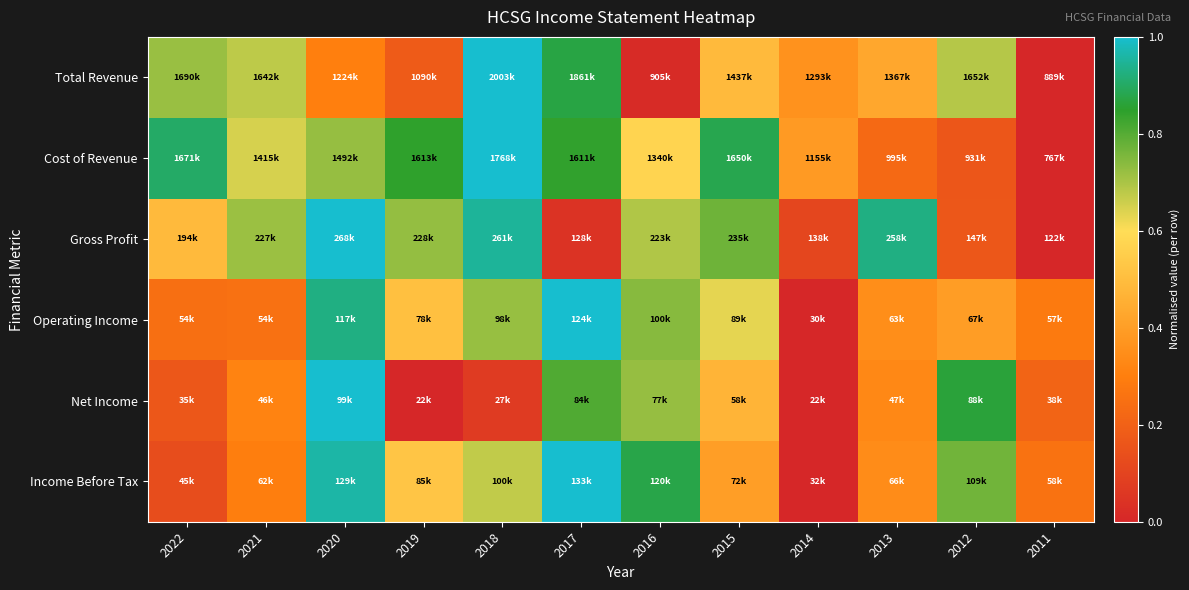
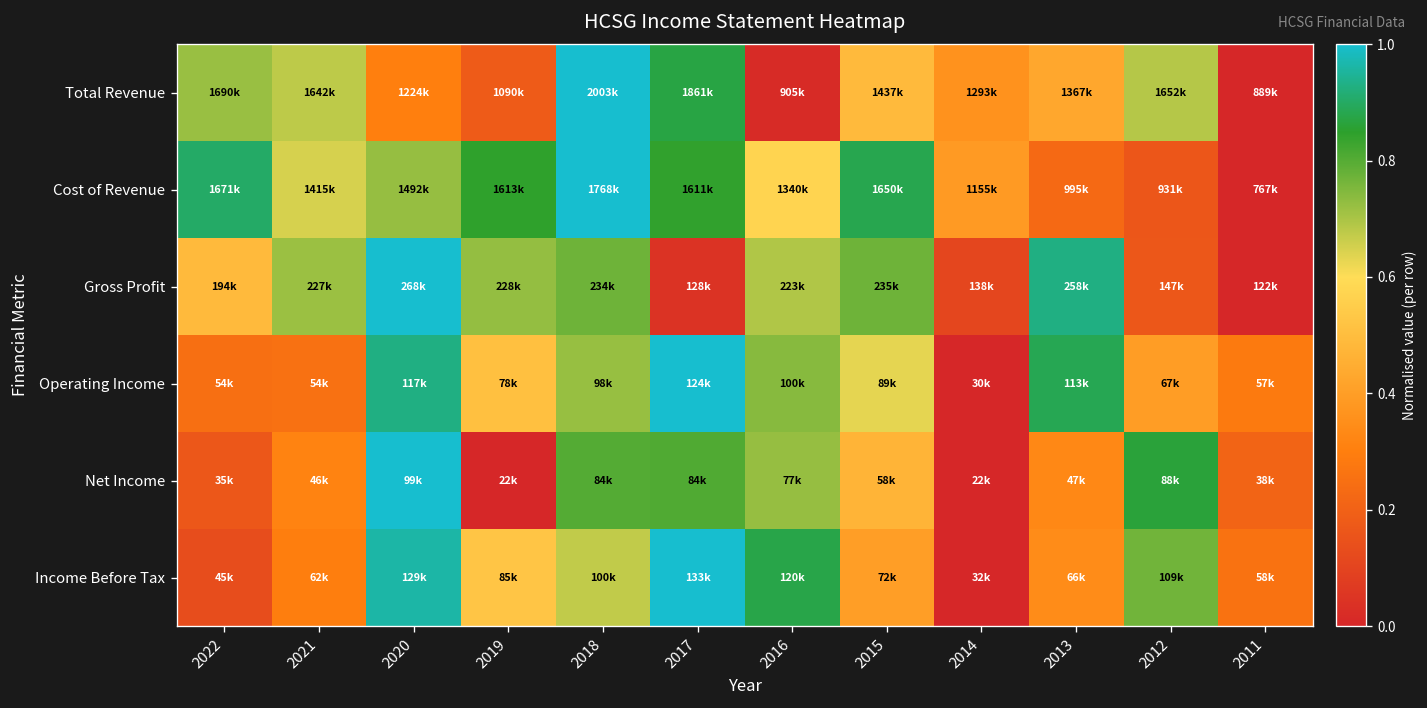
Gross Profit, 2018: 261k -> 234k
Operating Income, 2013: 63k -> 113k
Net Income, 2018: 27k -> 84k
